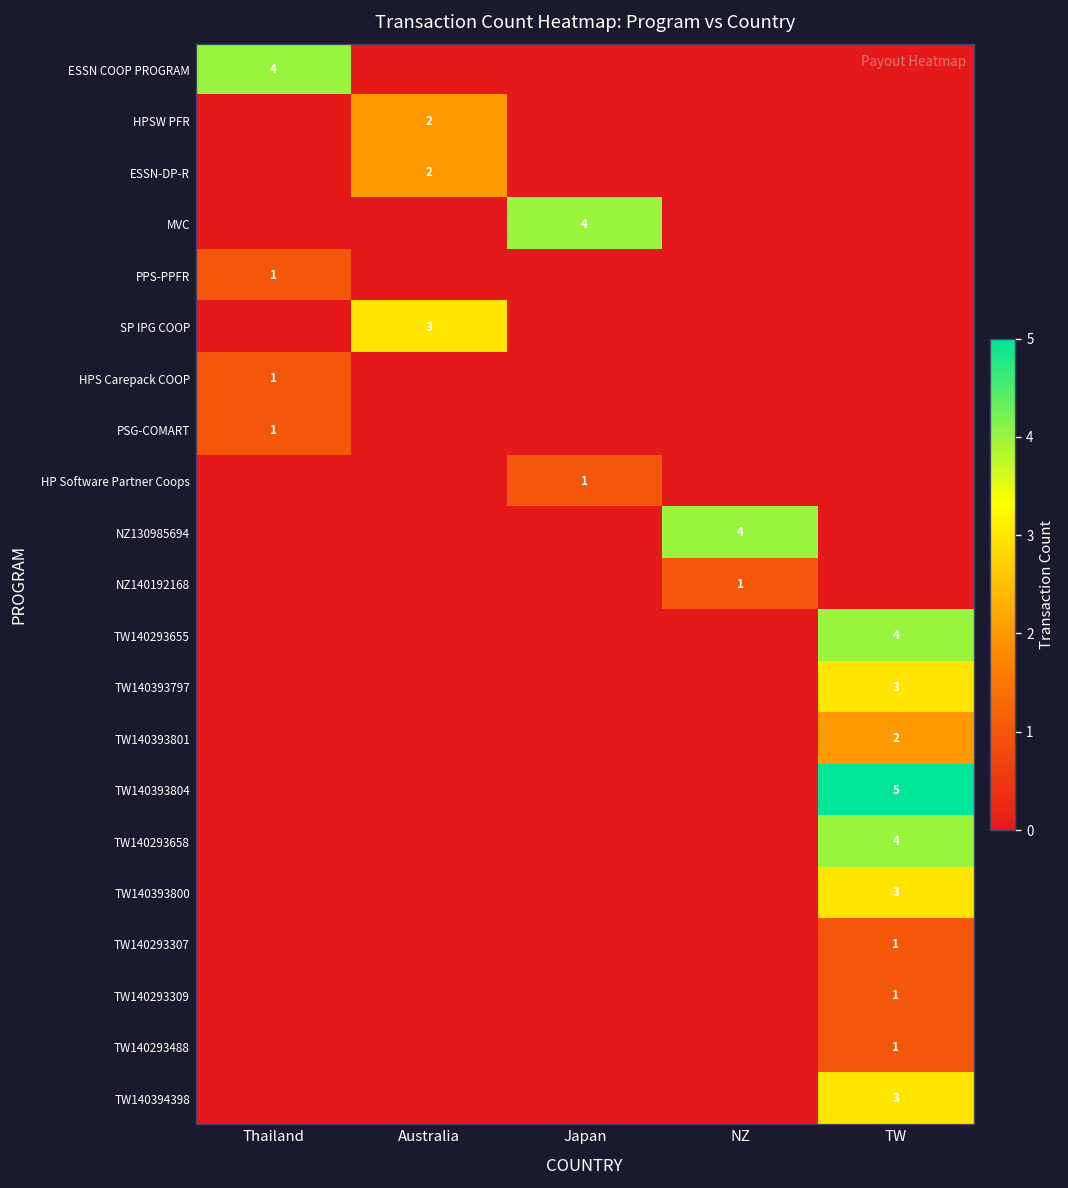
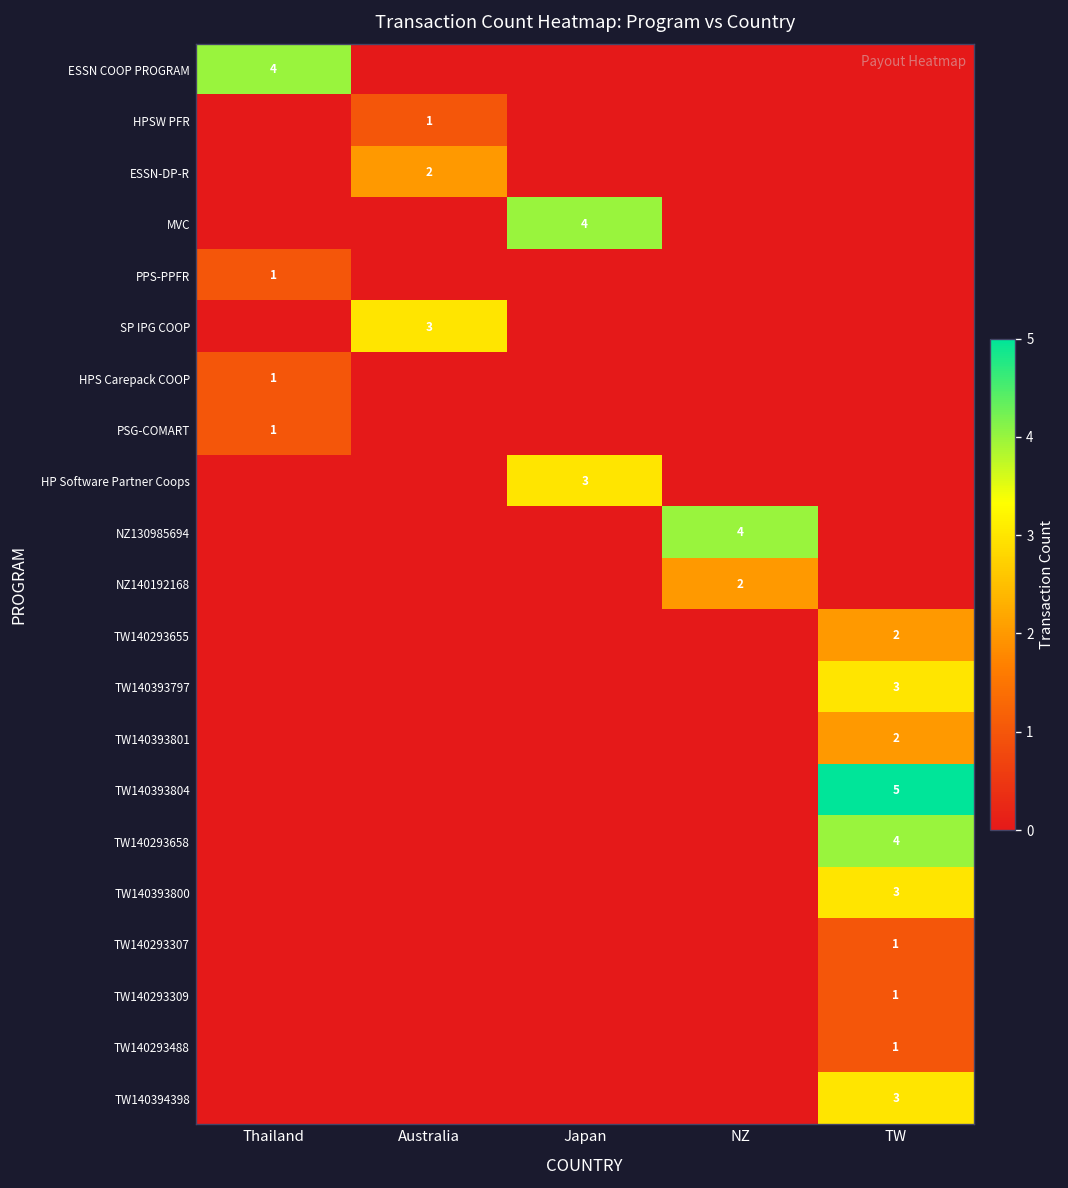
HPSW PFR, Australia: 2 -> 1
HP Software Partner Coops, Japan: 1 -> 3
NZ140192168, NZ: 1 -> 2
TW140293655, TW: 4 -> 2
